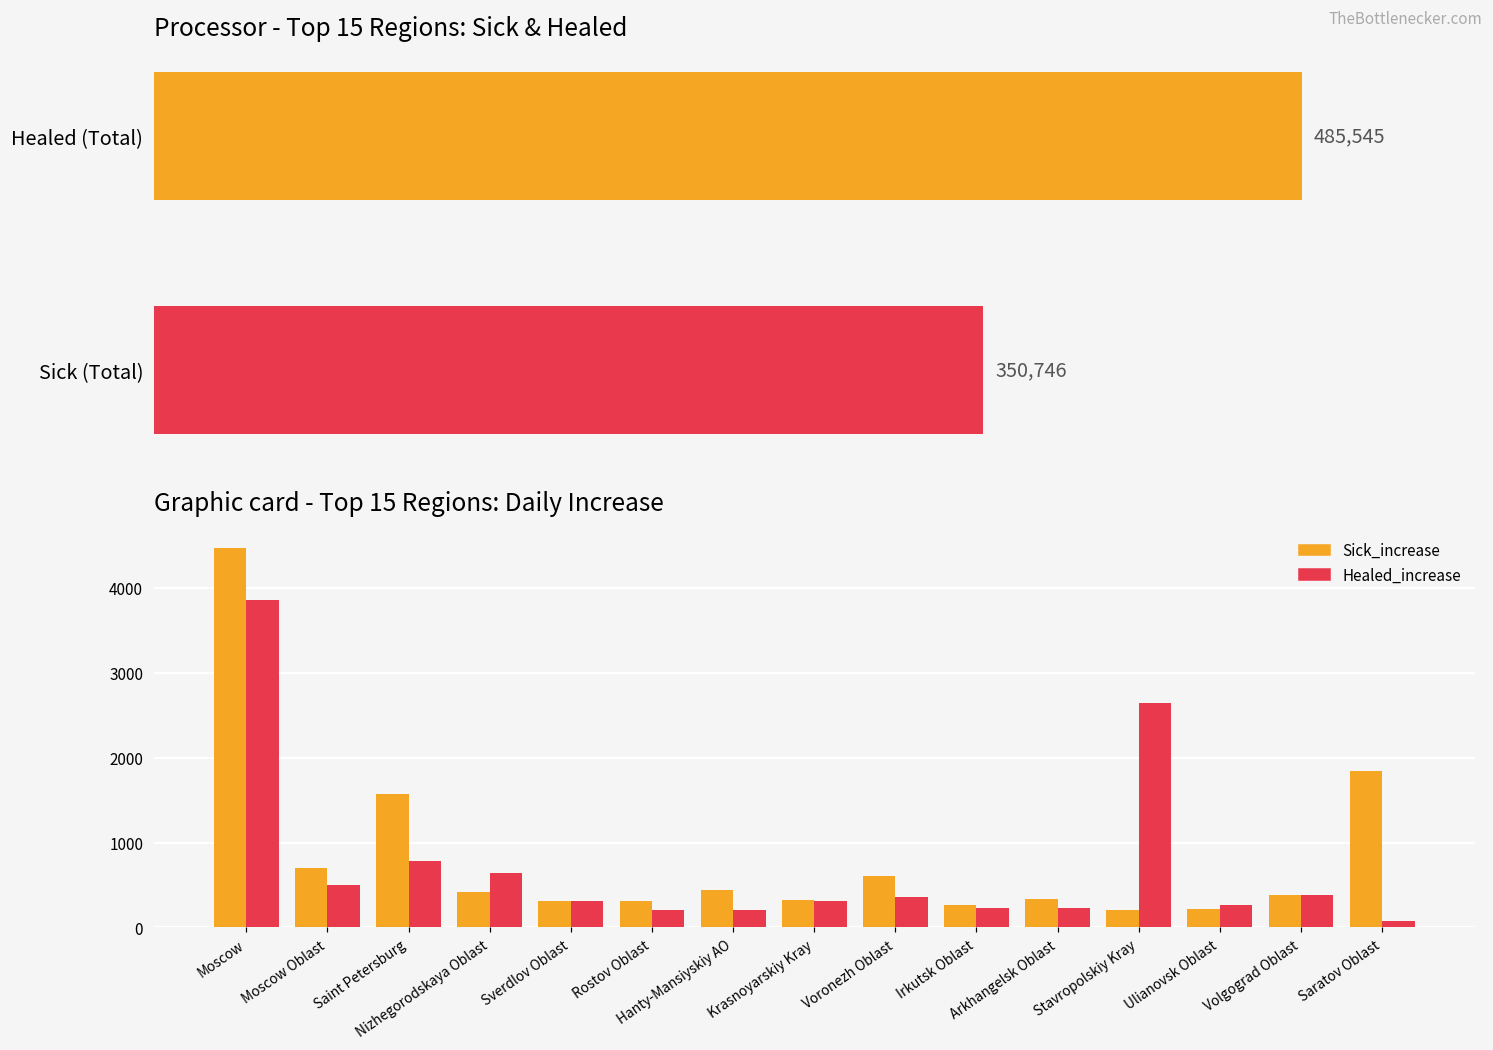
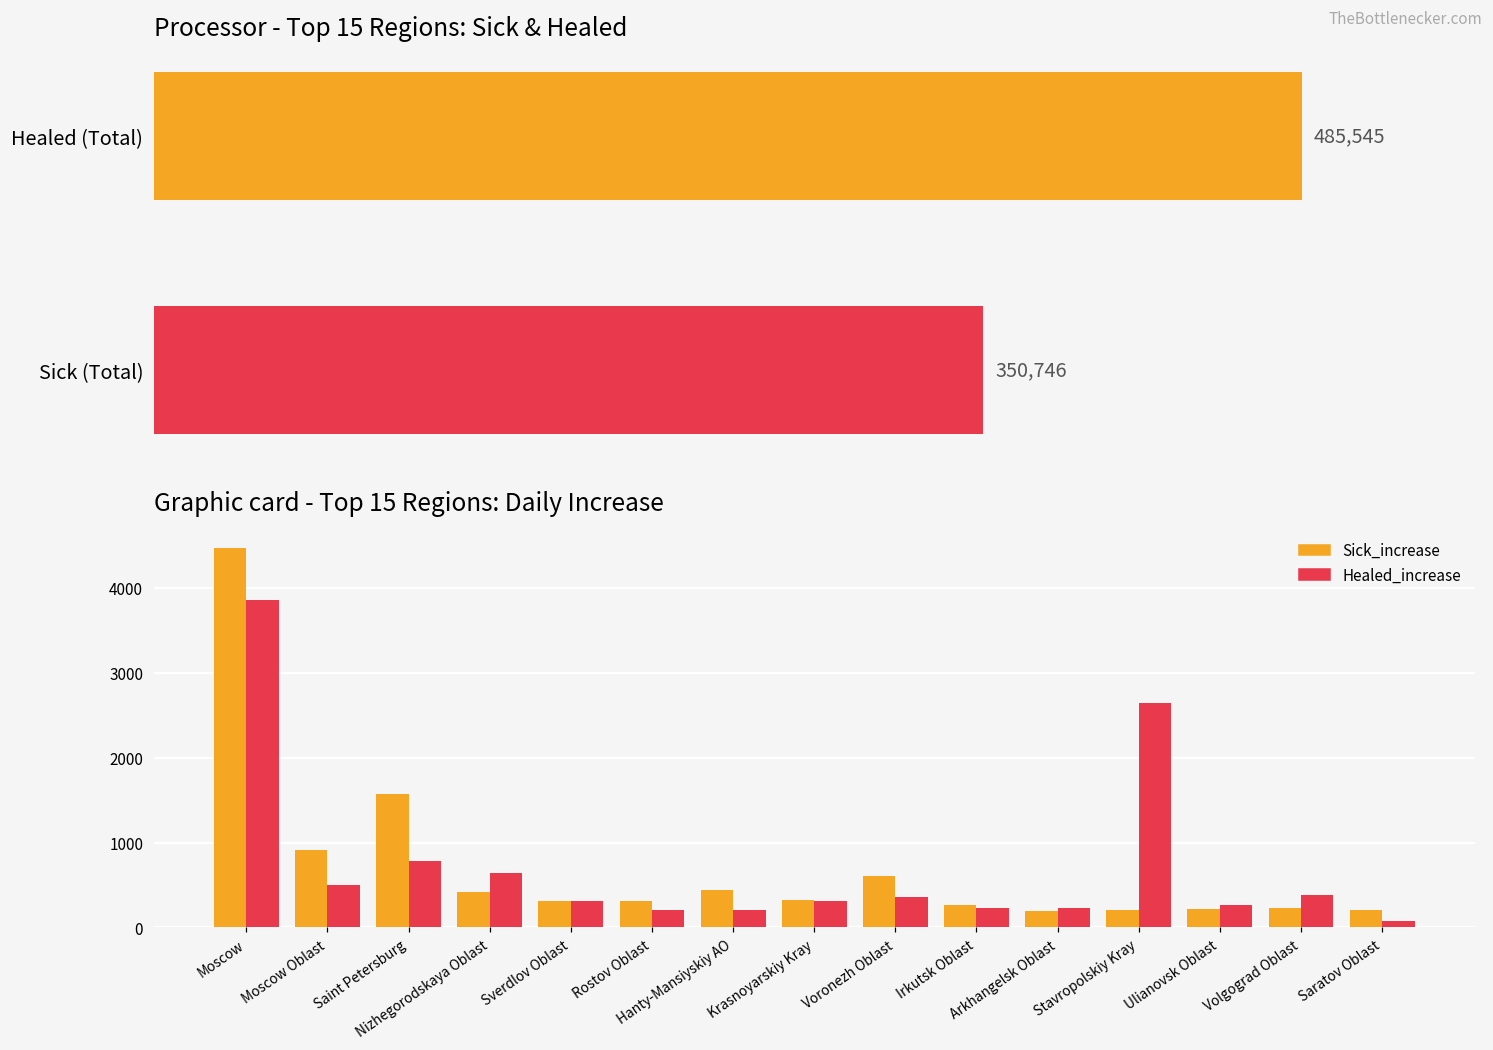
Graphic card - Top 15 Regions: Daily Increase, Sick_increase, Moscow Oblast: 700 -> 900
Graphic card - Top 15 Regions: Daily Increase, Sick_increase, Arkhangelsk Oblast: 300 -> 200
Graphic card - Top 15 Regions: Daily Increase, Sick_increase, Volgograd Oblast: 400 -> 200
Graphic card - Top 15 Regions: Daily Increase, Sick_increase, Saratov Oblast: 1800 -> 200
